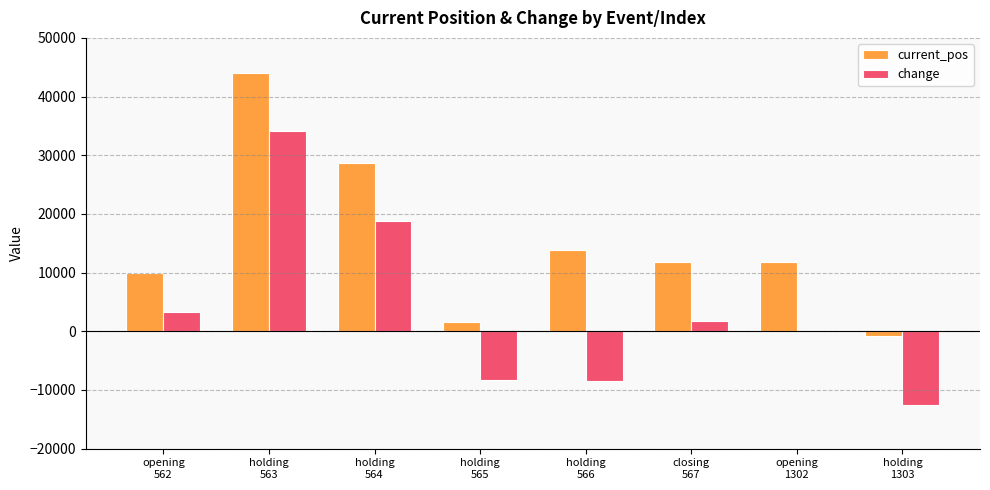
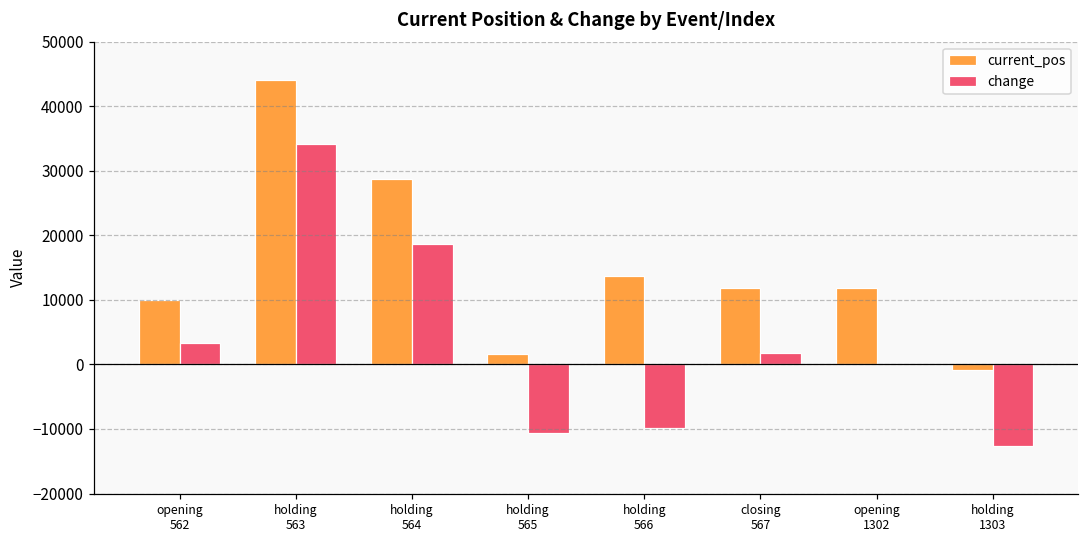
change, holding 565: -8000 -> -11000
change, holding 566: -8000 -> -10000
